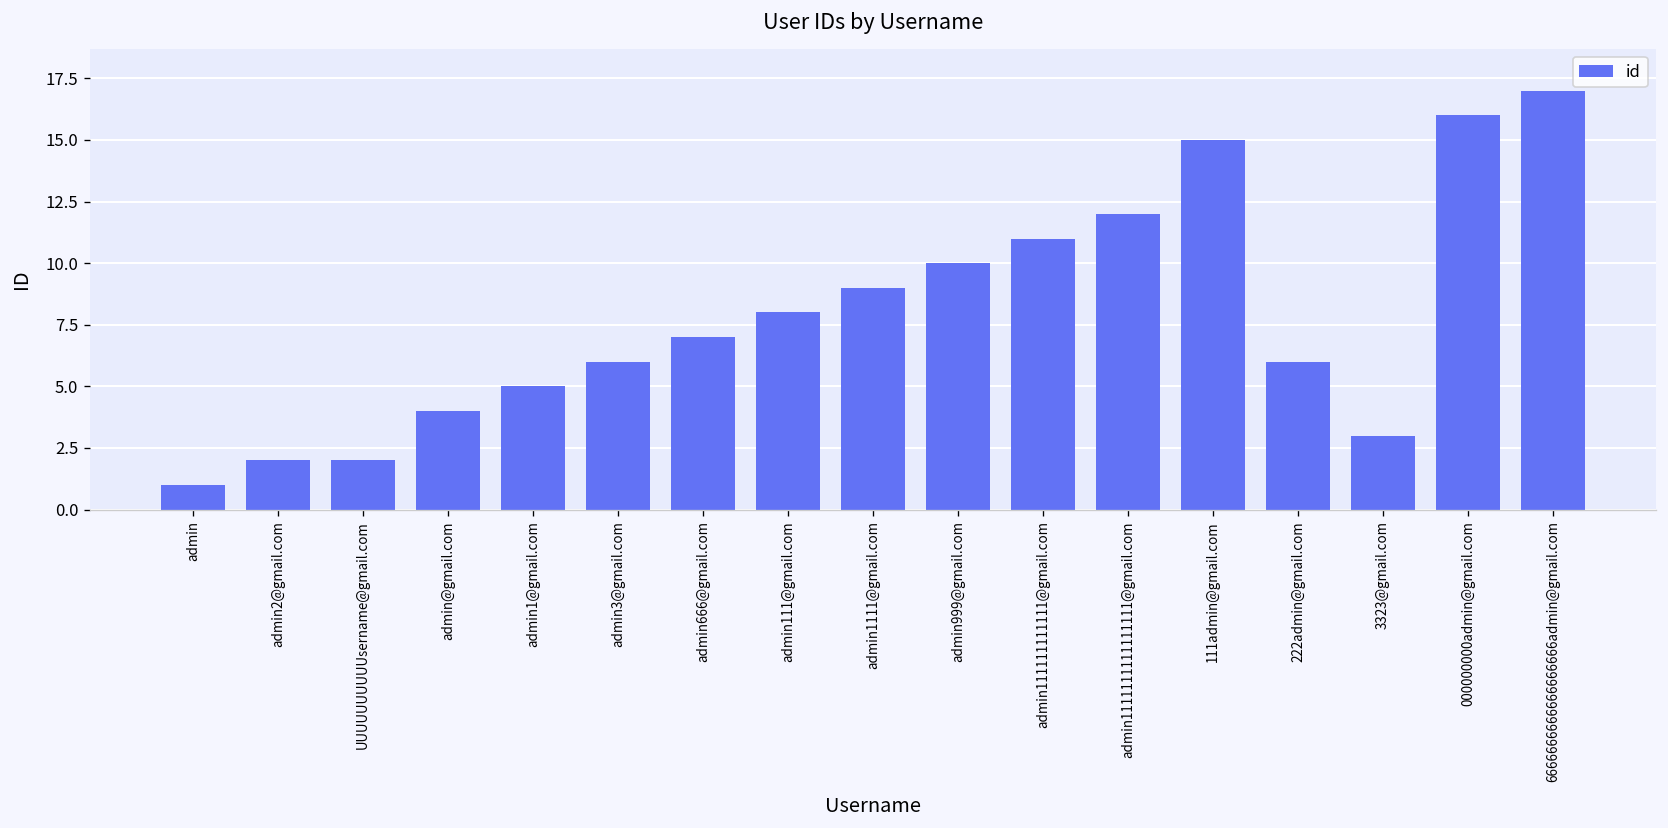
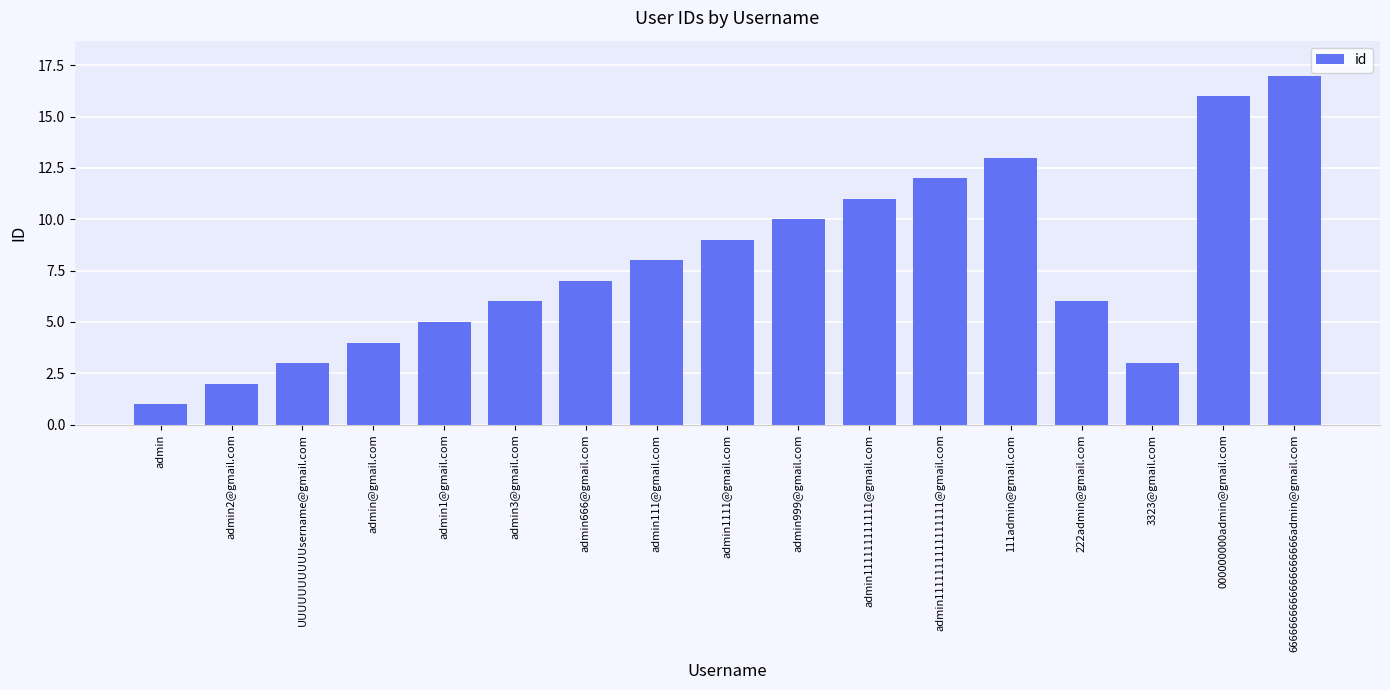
UUUUUUUUUUsername@gmail.com: 2 -> 3
111admin@gmail.com: 15 -> 13
